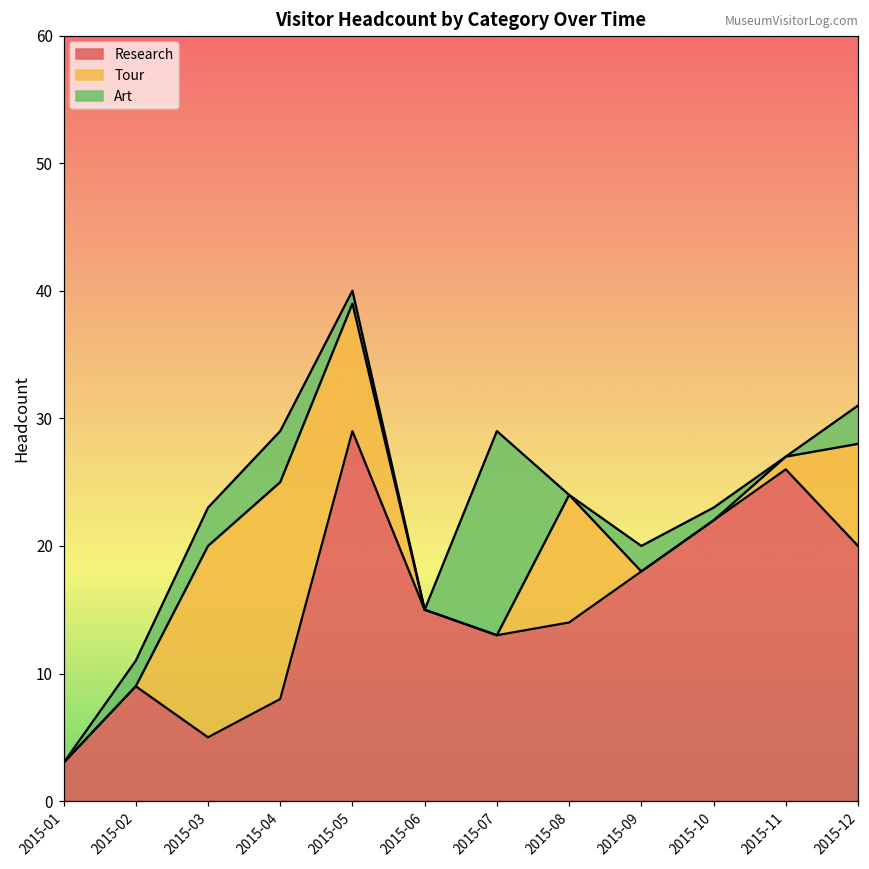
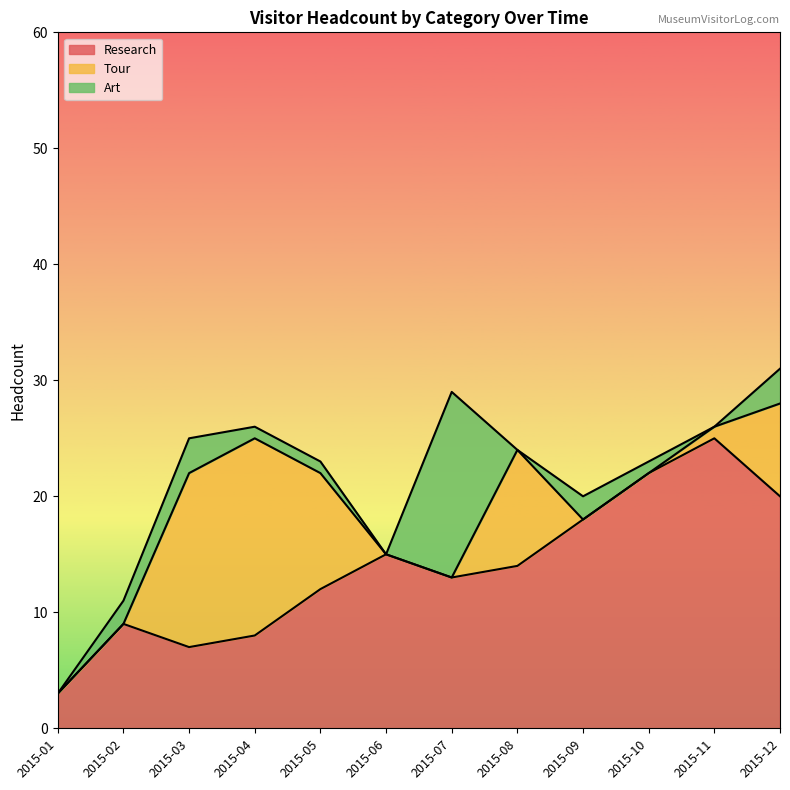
Research, 2015-03: 5 -> 7
Art, 2015-04: 4 -> 1
Research, 2015-05: 29 -> 12
Research, 2015-11: 26 -> 25
